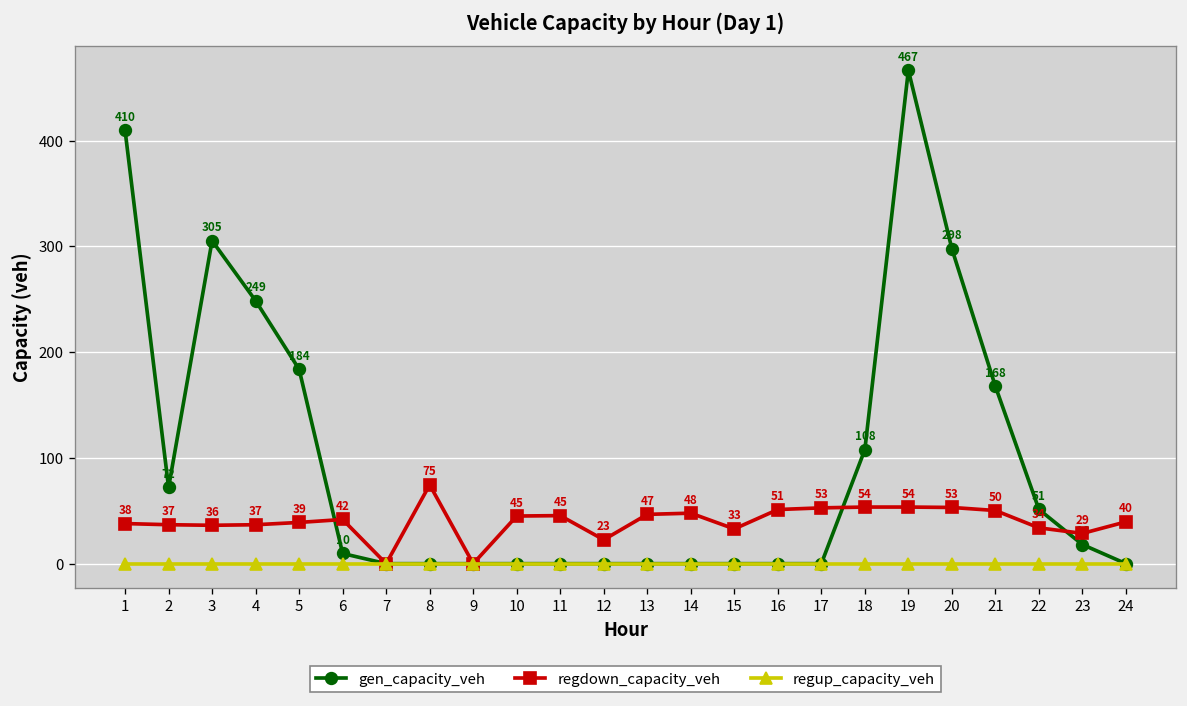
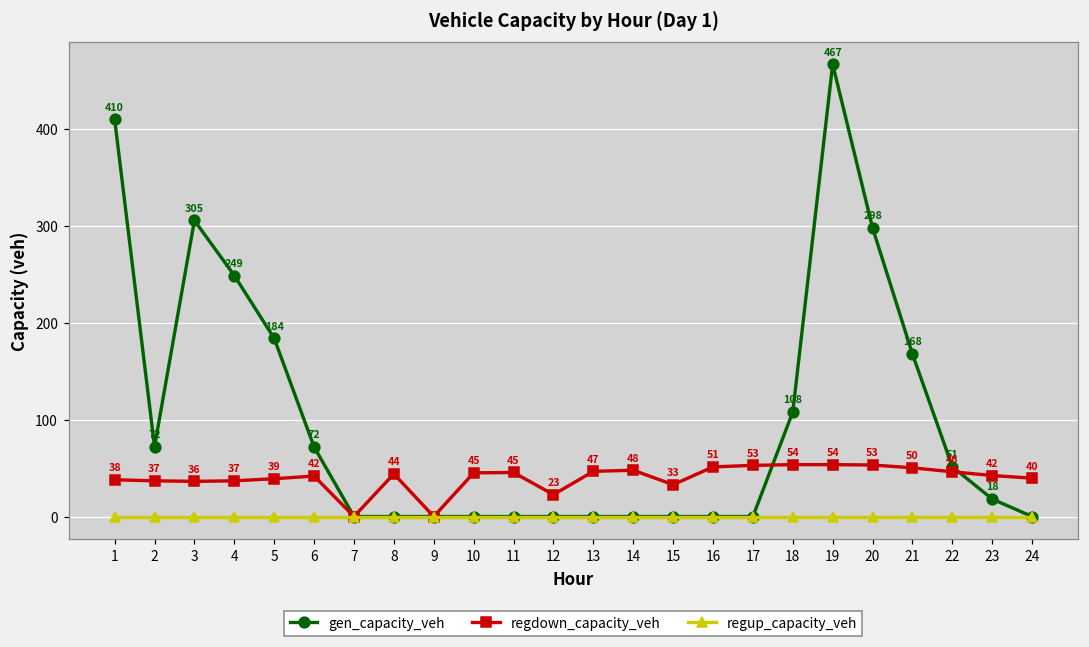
gen_capacity_veh, 6: 10 -> 72
regdown_capacity_veh, 8: 75 -> 44
regdown_capacity_veh, 22: 34 -> 46
regdown_capacity_veh, 23: 29 -> 42
